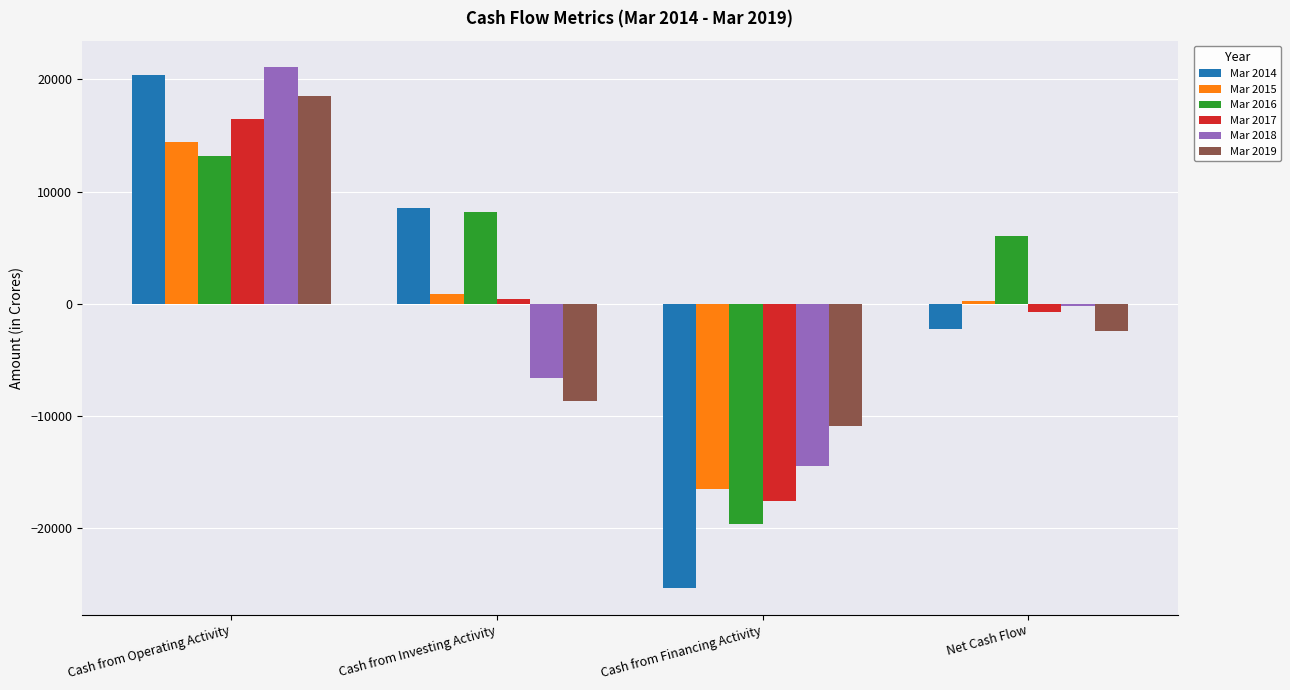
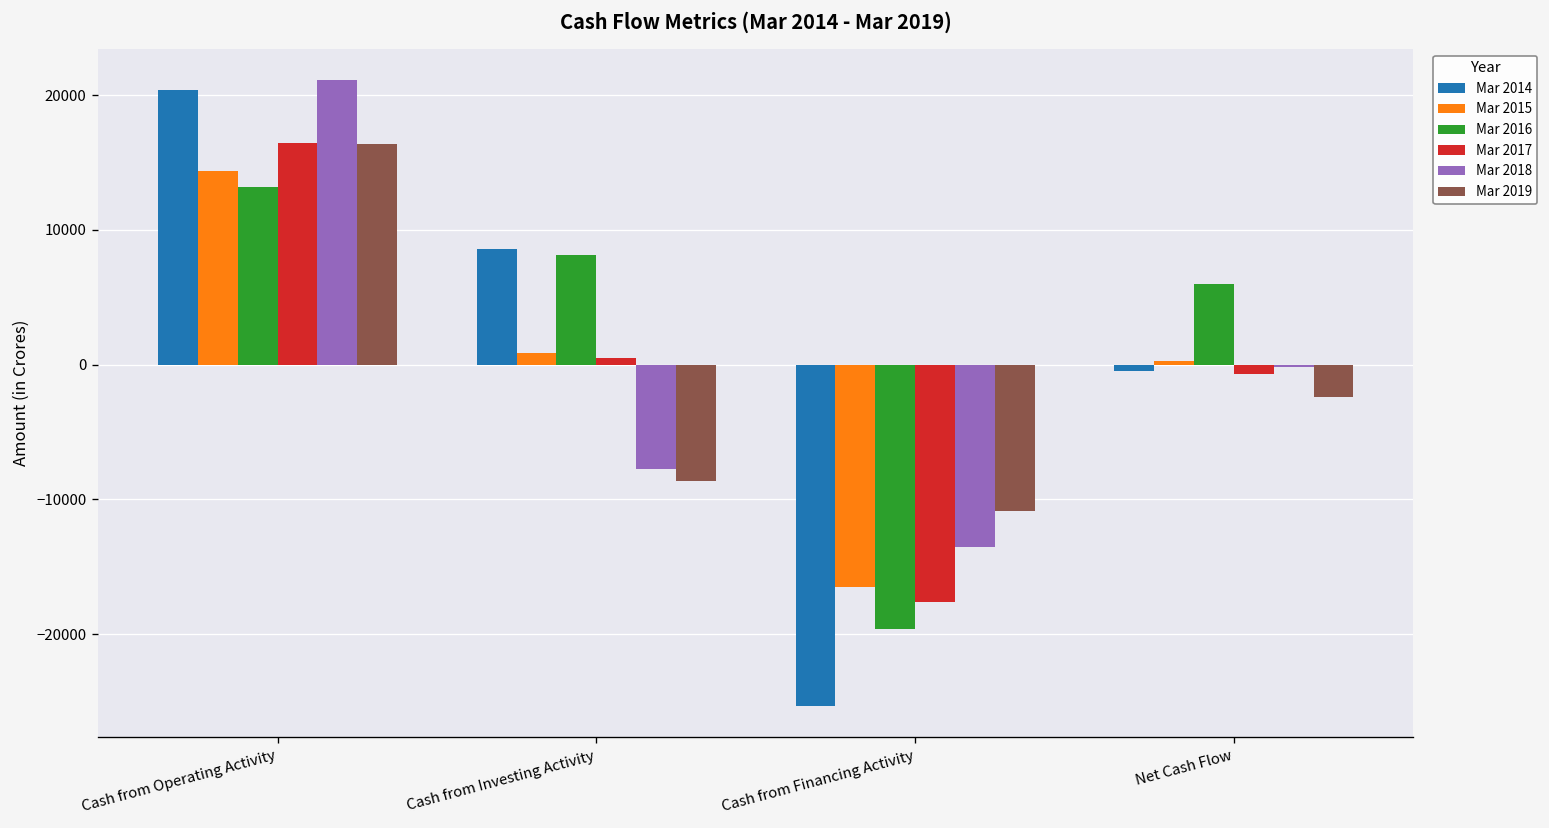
Mar 2019, Cash from Operating Activity: 18500 -> 16400
Mar 2018, Cash from Investing Activity: -6600 -> -7700
Mar 2018, Cash from Financing Activity: -14500 -> -13600
Mar 2014, Net Cash Flow: -2200 -> -500
